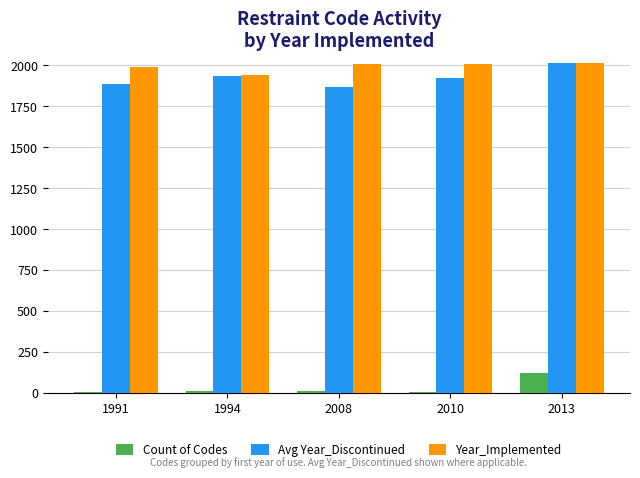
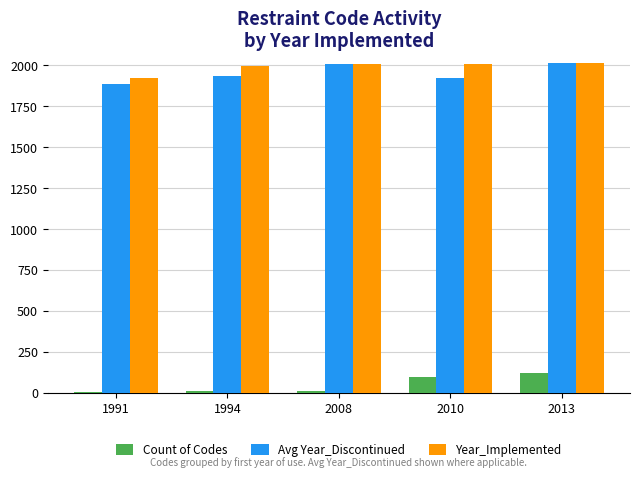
Year_Implemented, 1991: 1990 -> 1920
Year_Implemented, 1994: 1940 -> 1990
Avg Year_Discontinued, 2008: 1870 -> 2010
Count of Codes, 2010: 10 -> 100
